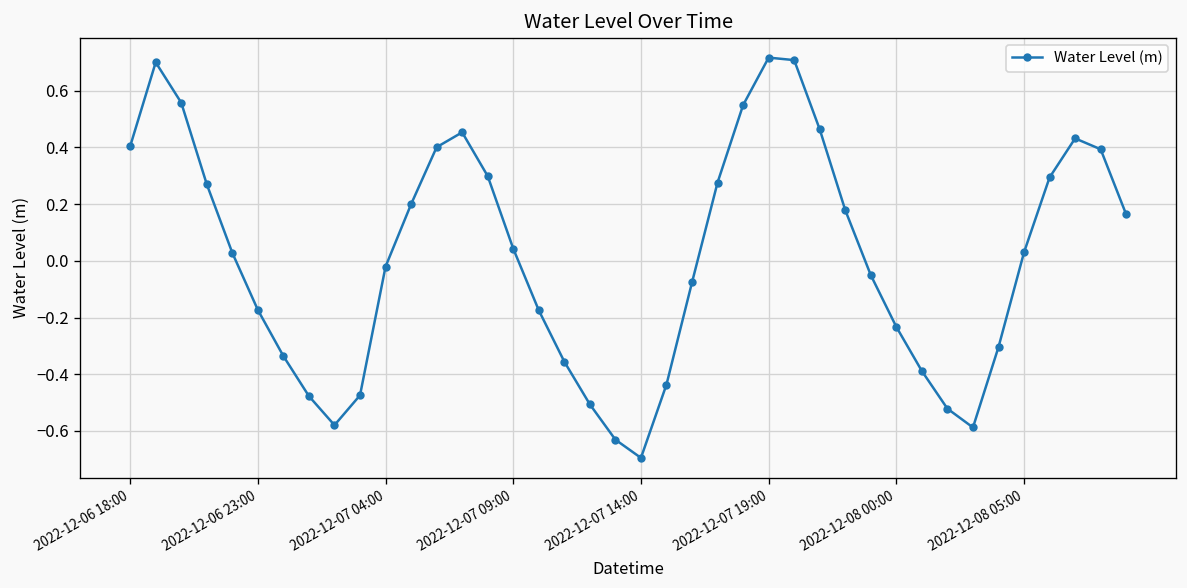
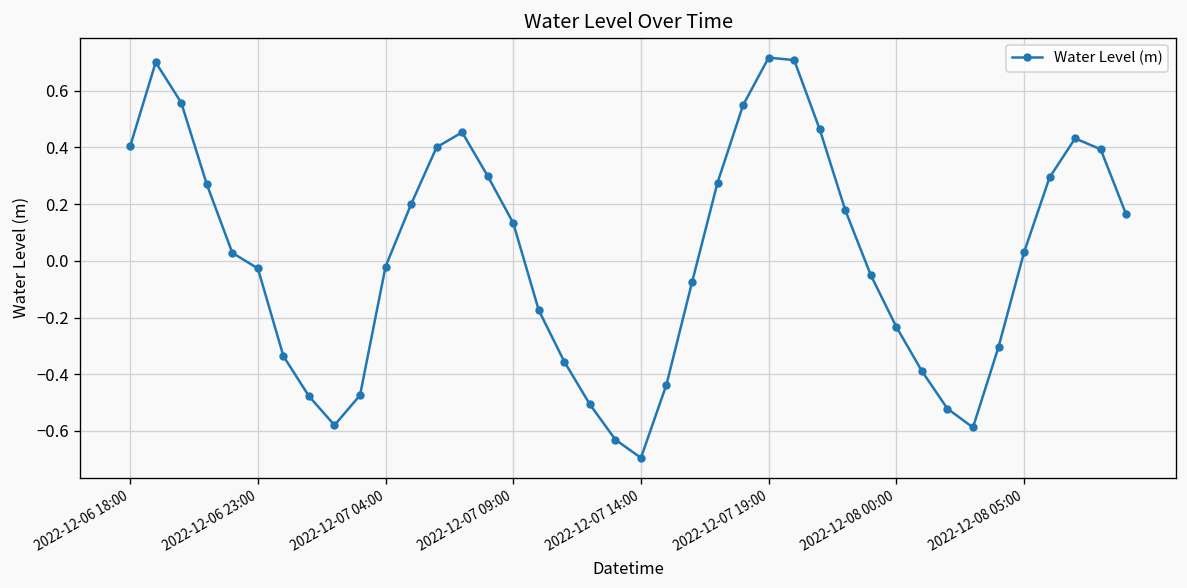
2022-12-06 23:00: -0.17 -> -0.03
2022-12-07 09:00: 0.04 -> 0.13
